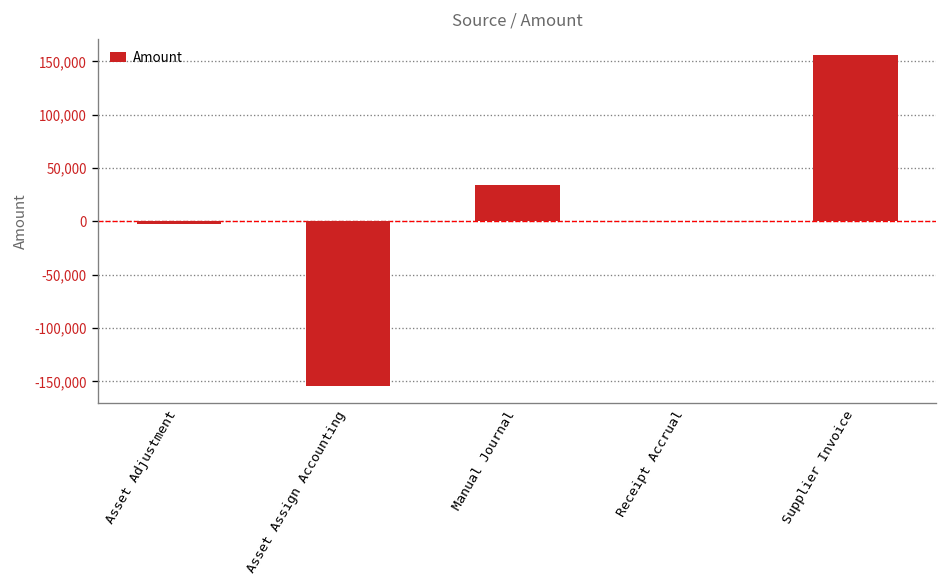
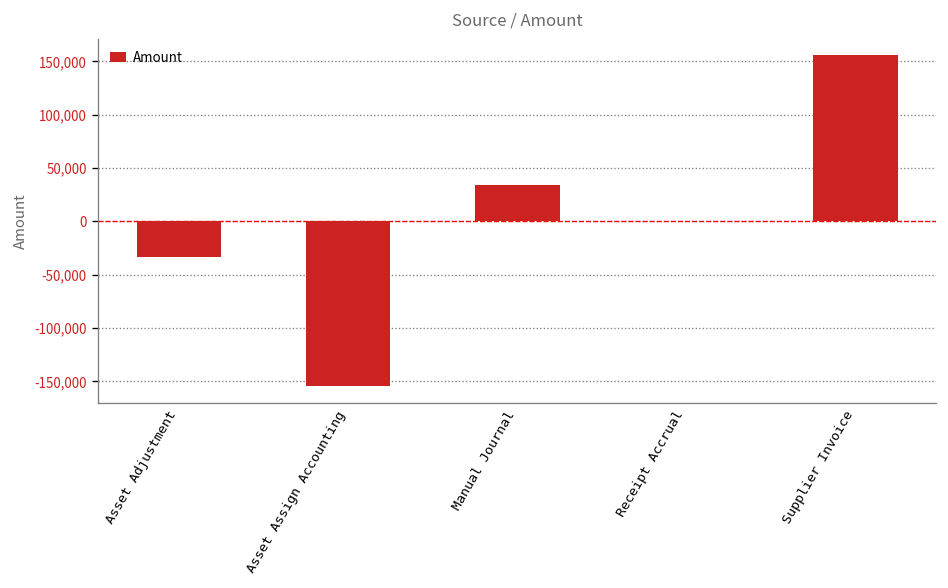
Asset Adjustment: 0 -> -30,000
